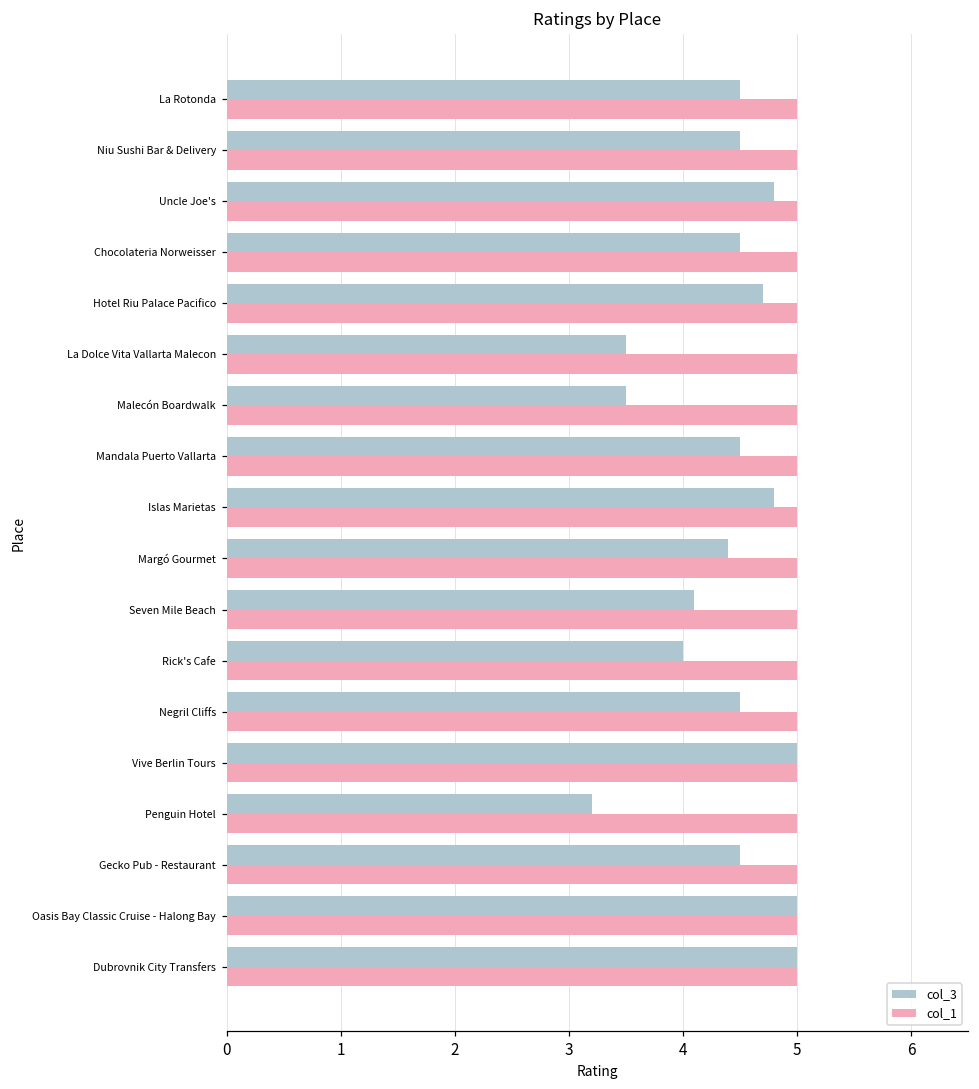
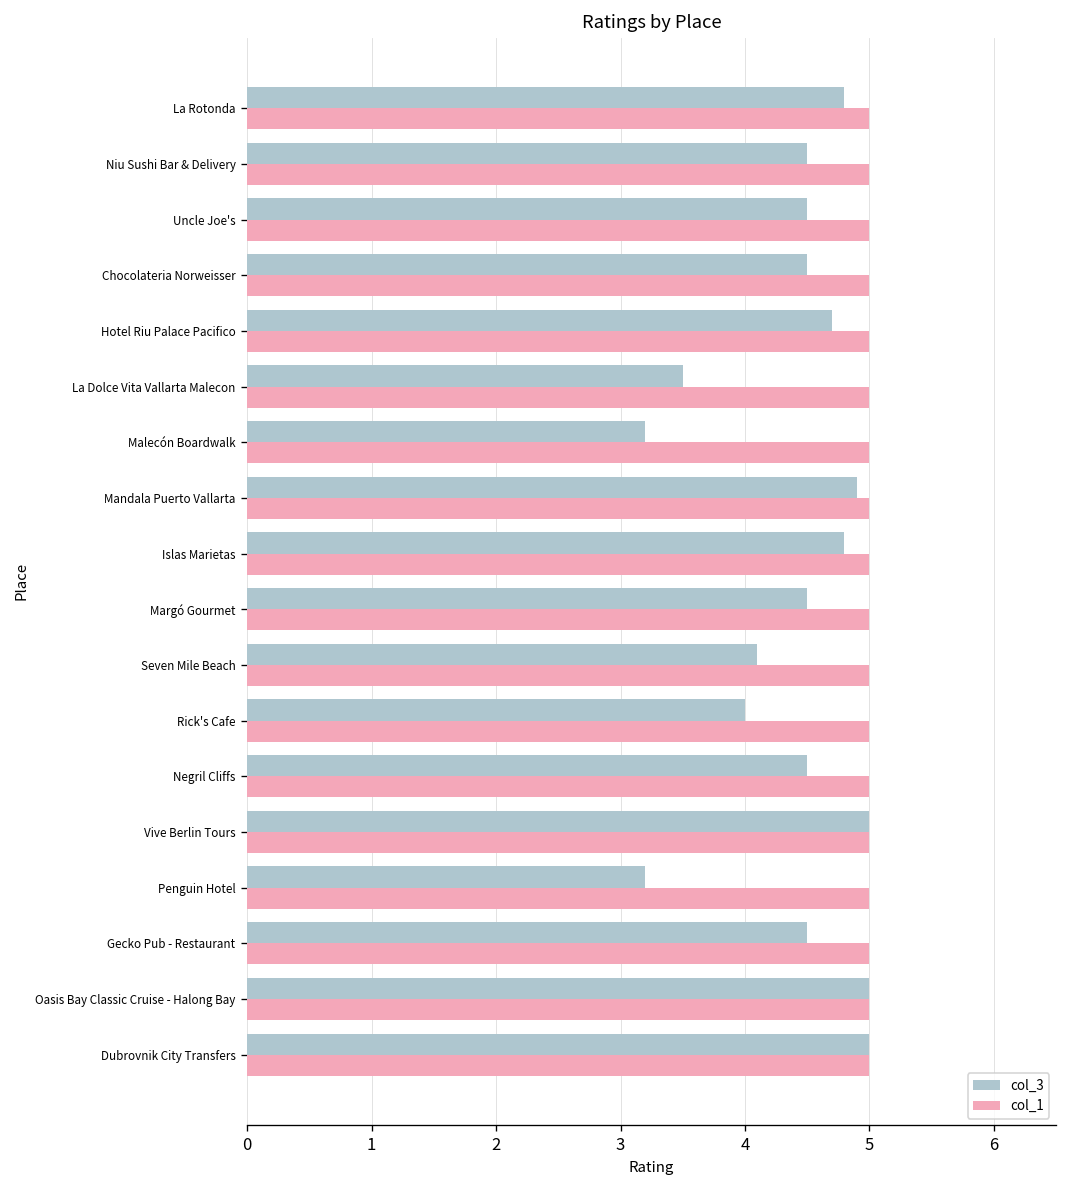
col_3, La Rotonda: 4.5 -> 4.8
col_3, Uncle Joe's: 4.8 -> 4.5
col_3, Malecón Boardwalk: 3.5 -> 3.2
col_3, Mandala Puerto Vallarta: 4.5 -> 4.9
col_3, Margó Gourmet: 4.4 -> 4.5
